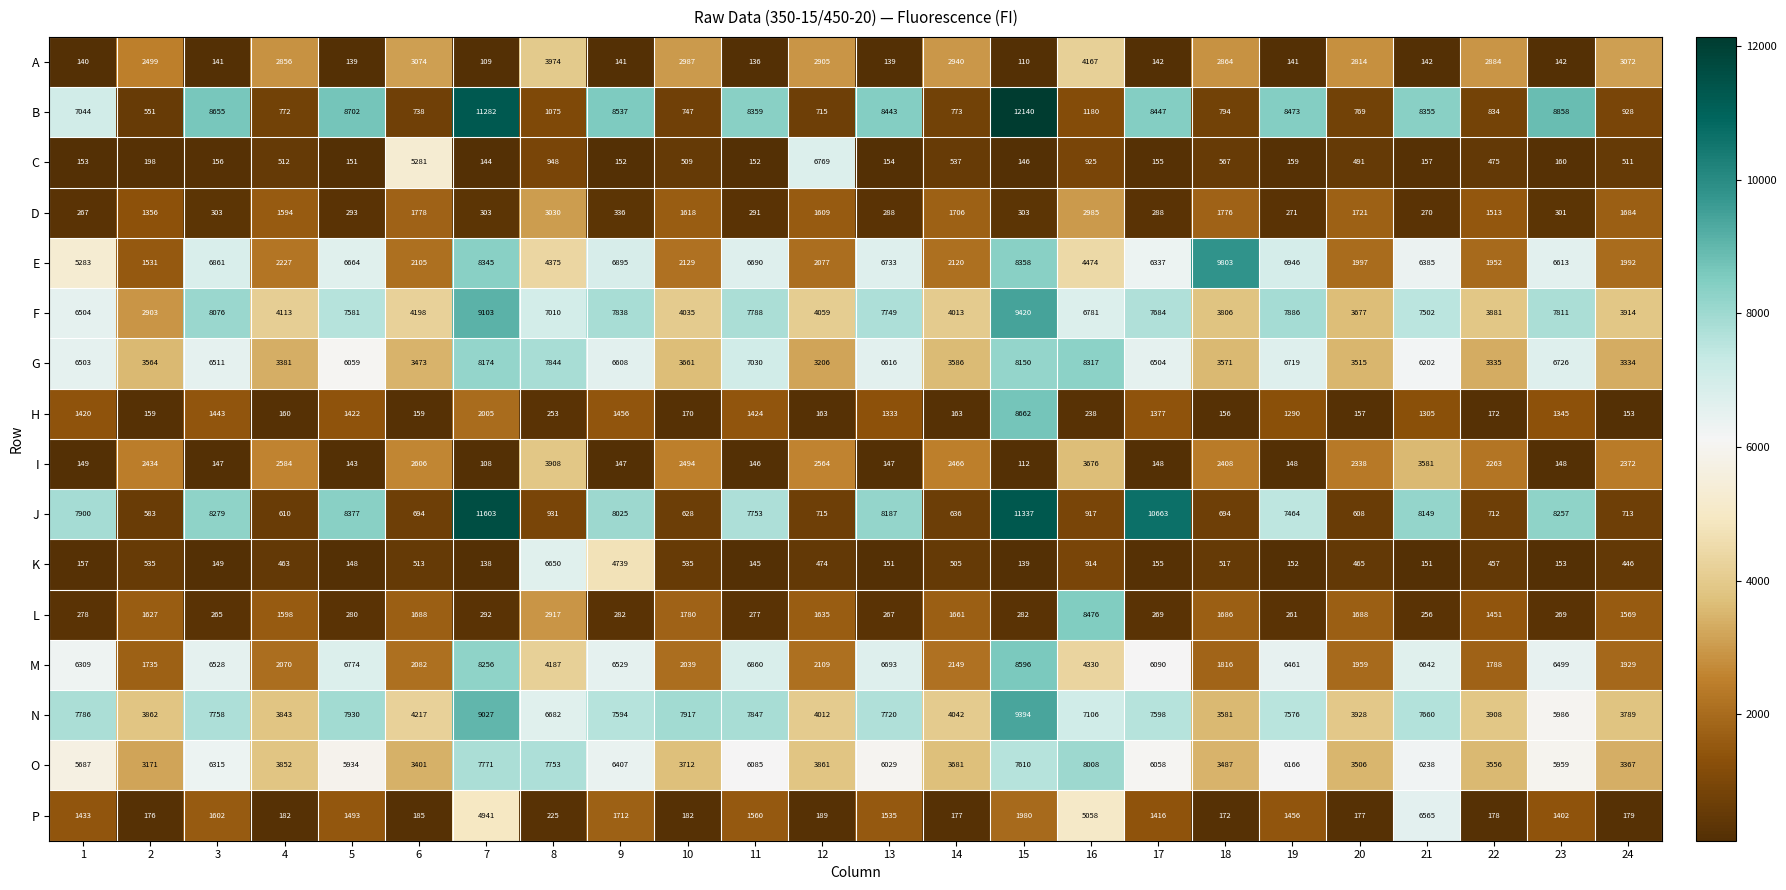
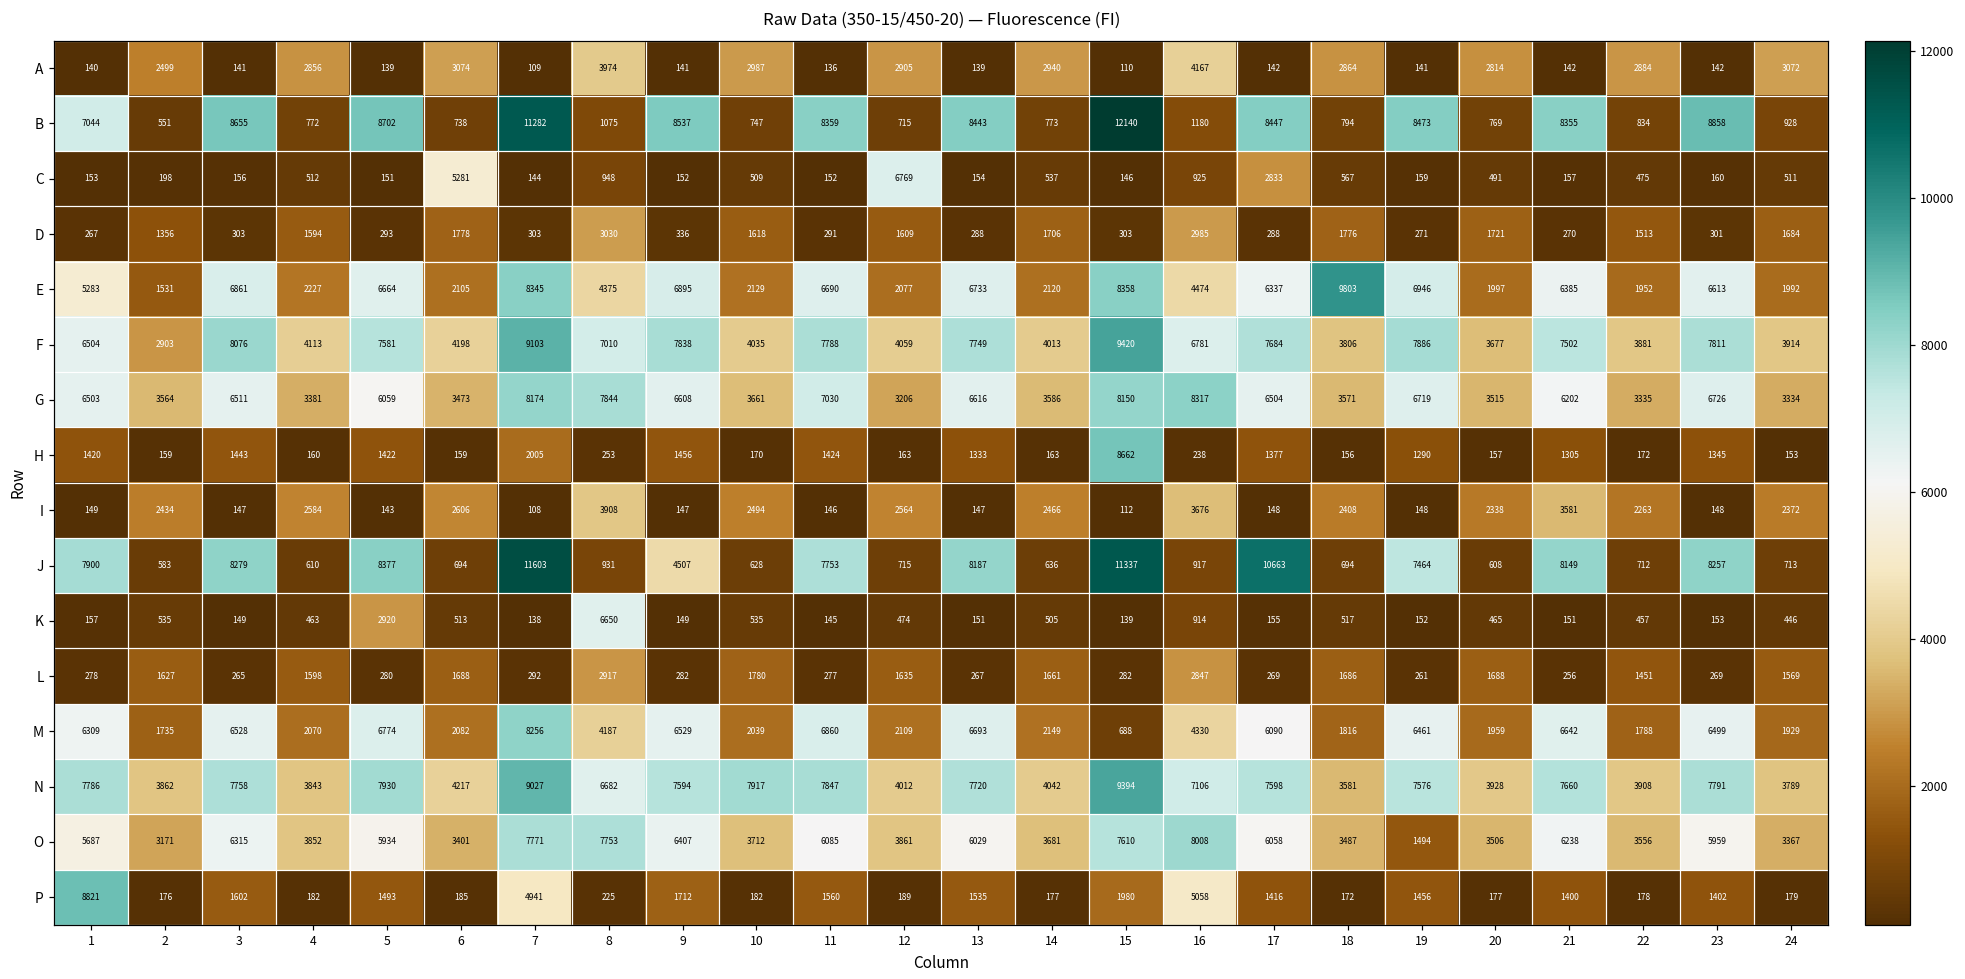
C, 17: 155 -> 2833
J, 9: 8025 -> 4507
K, 5: 148 -> 2920
K, 9: 4739 -> 149
L, 16: 8476 -> 2847
M, 15: 8596 -> 688
N, 23: 5986 -> 7791
O, 19: 6166 -> 1494
P, 1: 1433 -> 8821
P, 21: 6565 -> 1400
